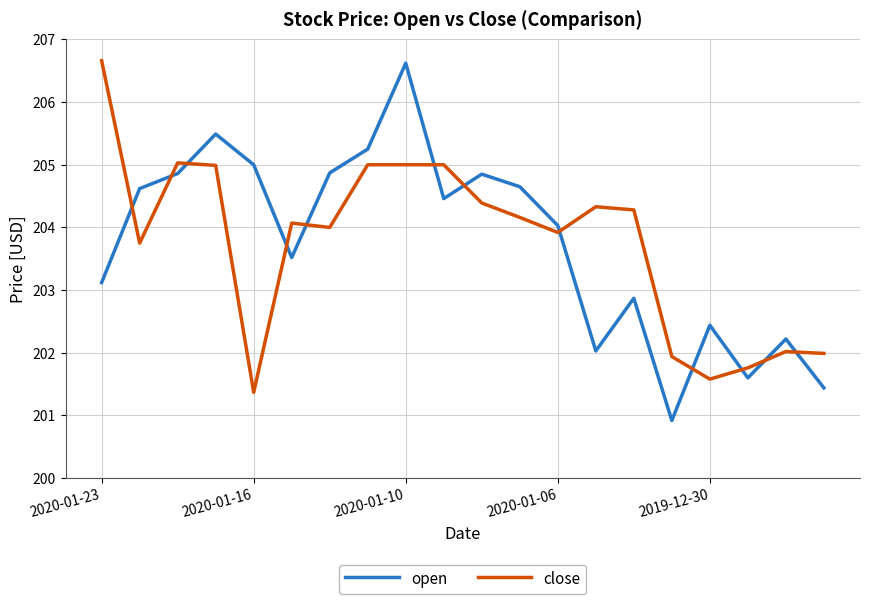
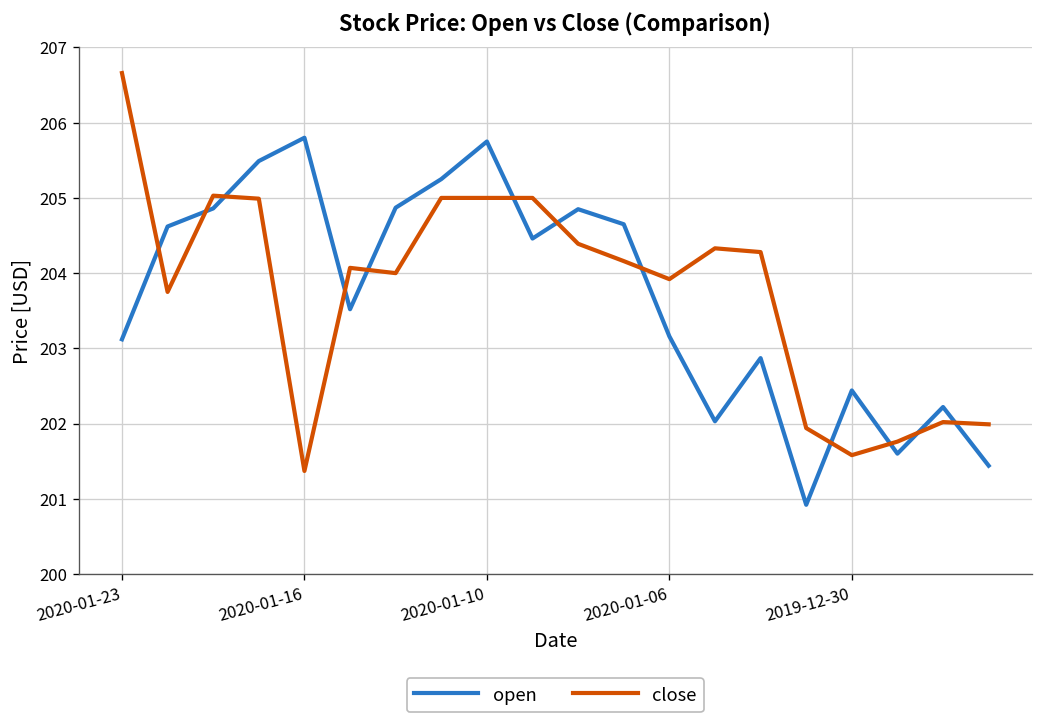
open, 2020-01-16: 205.0 -> 205.8
open, 2020-01-10: 206.6 -> 205.8
open, 2020-01-06: 204.0 -> 203.2
